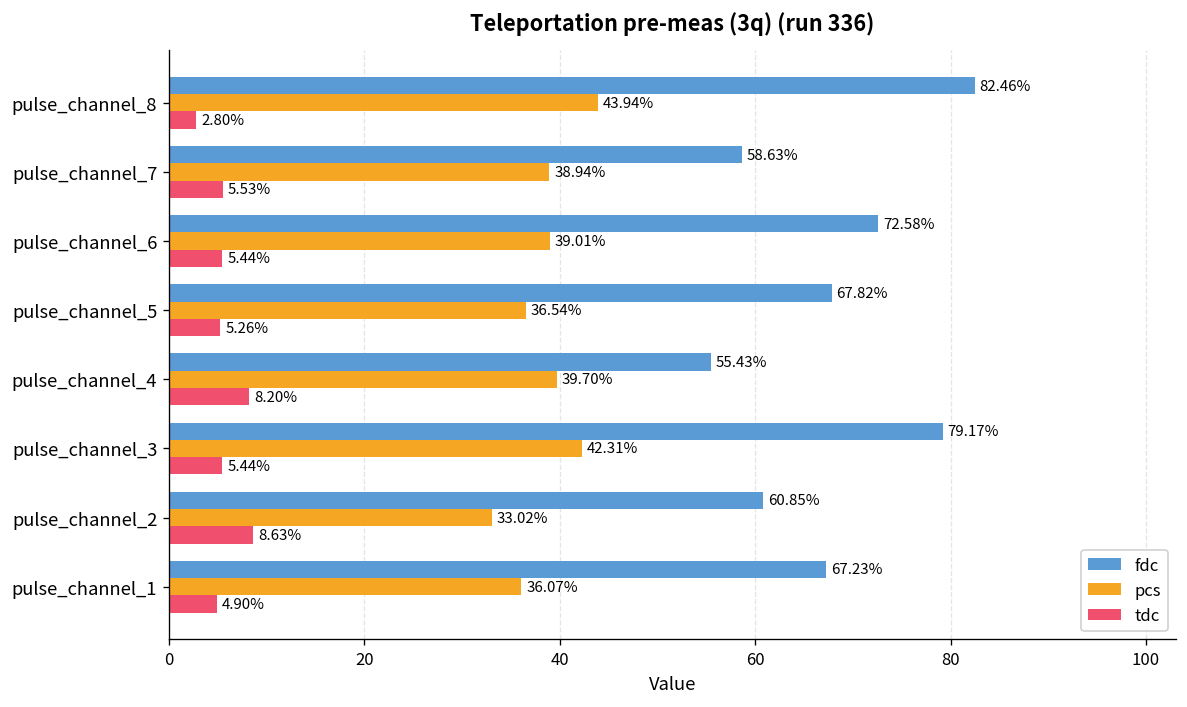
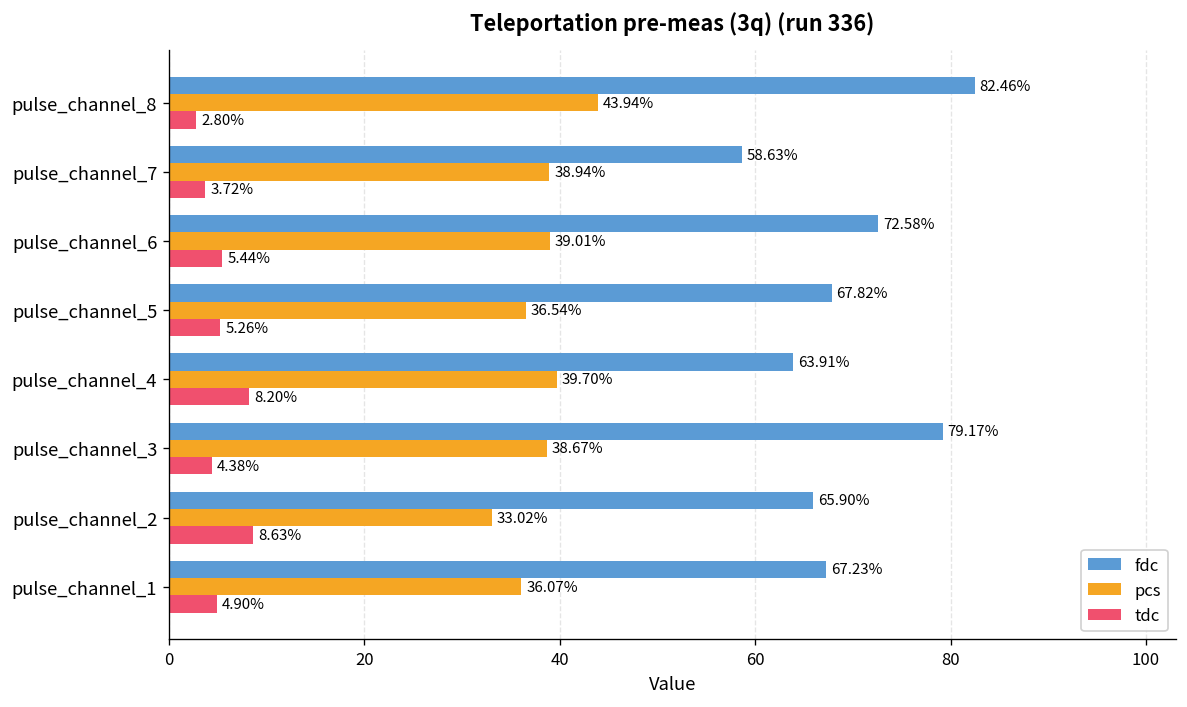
tdc, pulse_channel_7: 5.53% -> 3.72%
fdc, pulse_channel_4: 55.43% -> 63.91%
pcs, pulse_channel_3: 42.31% -> 38.67%
tdc, pulse_channel_3: 5.44% -> 4.38%
fdc, pulse_channel_2: 60.85% -> 65.90%
